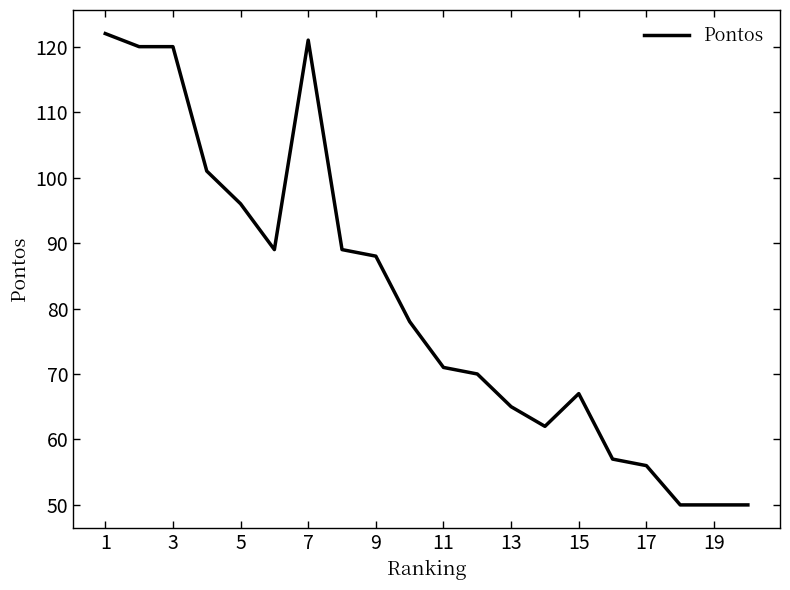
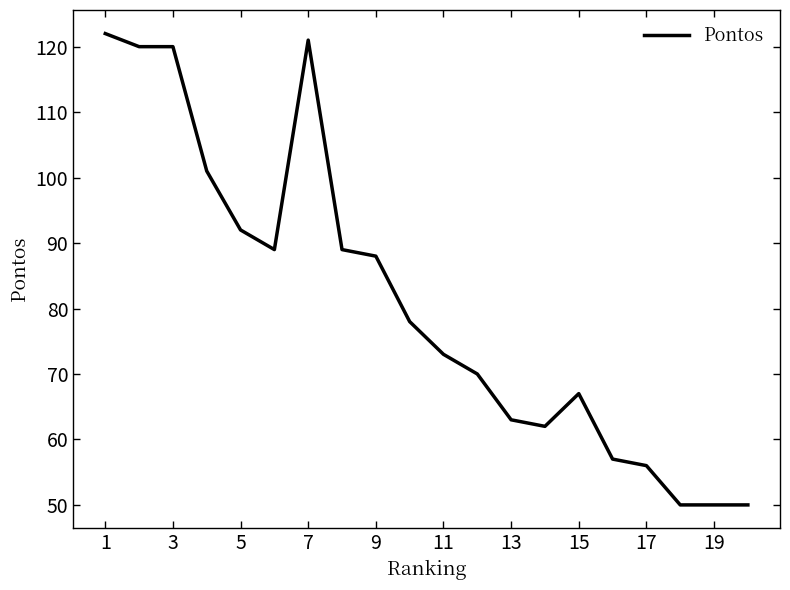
5: 96 -> 92
11: 71 -> 73
13: 65 -> 63
